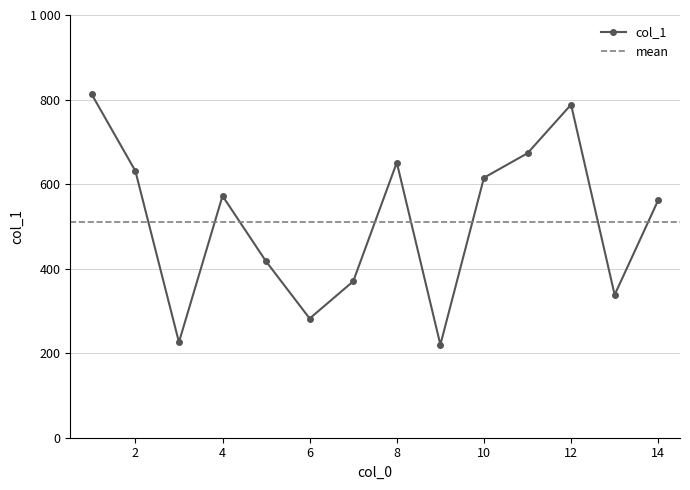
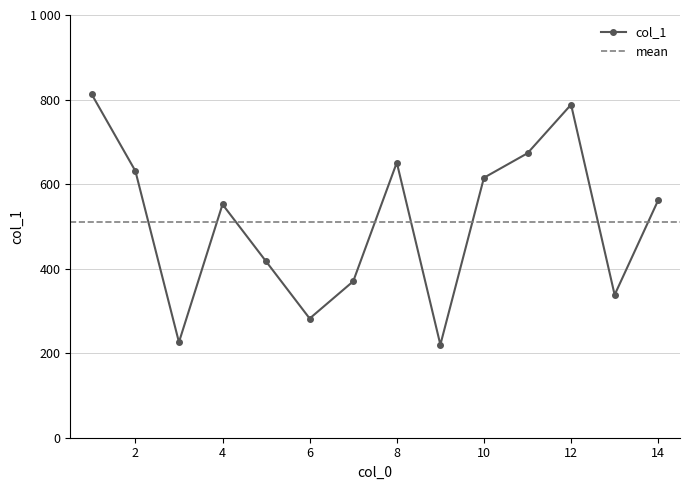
4: 570 -> 550
